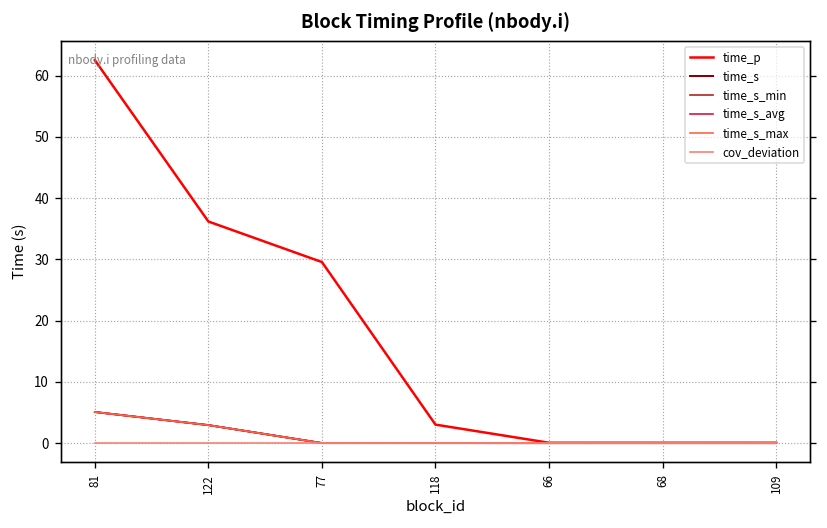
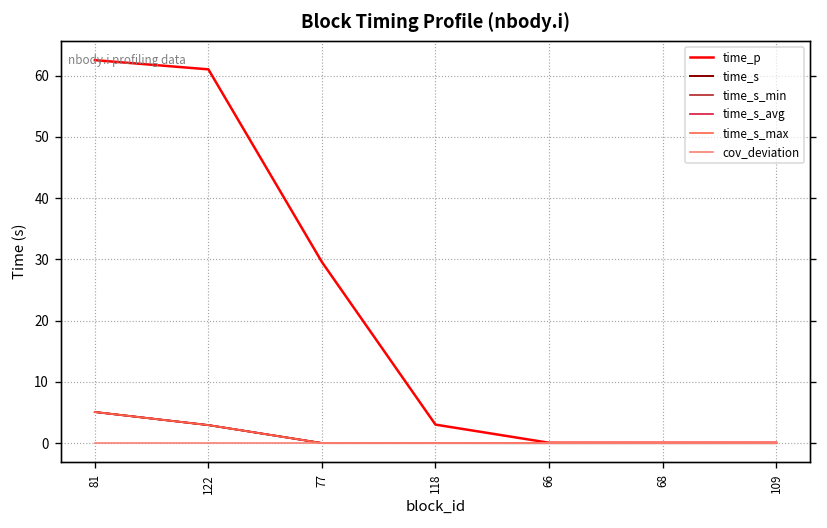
time_p, 122: 36 -> 61
